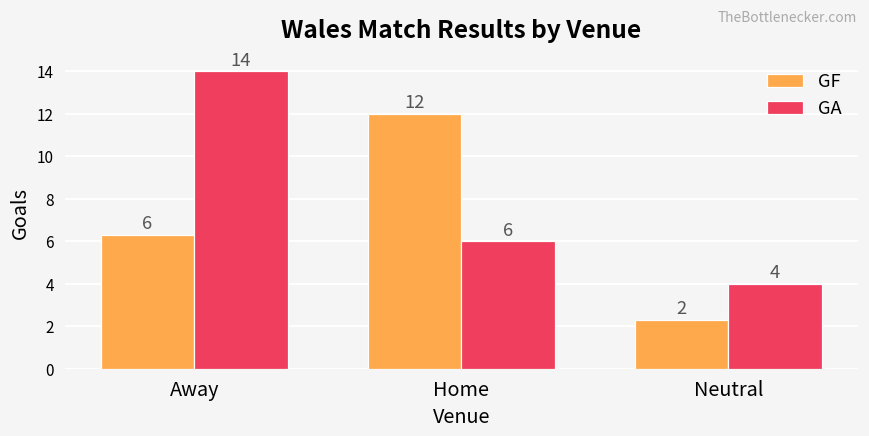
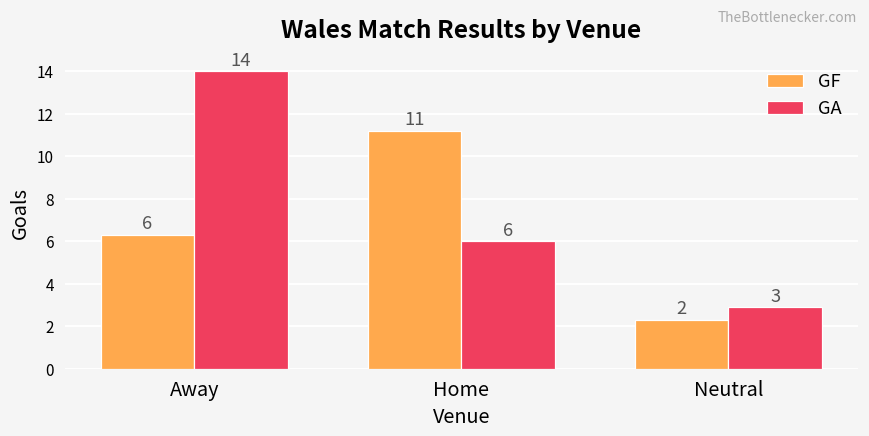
GF, Home: 12 -> 11
GA, Neutral: 4 -> 3
